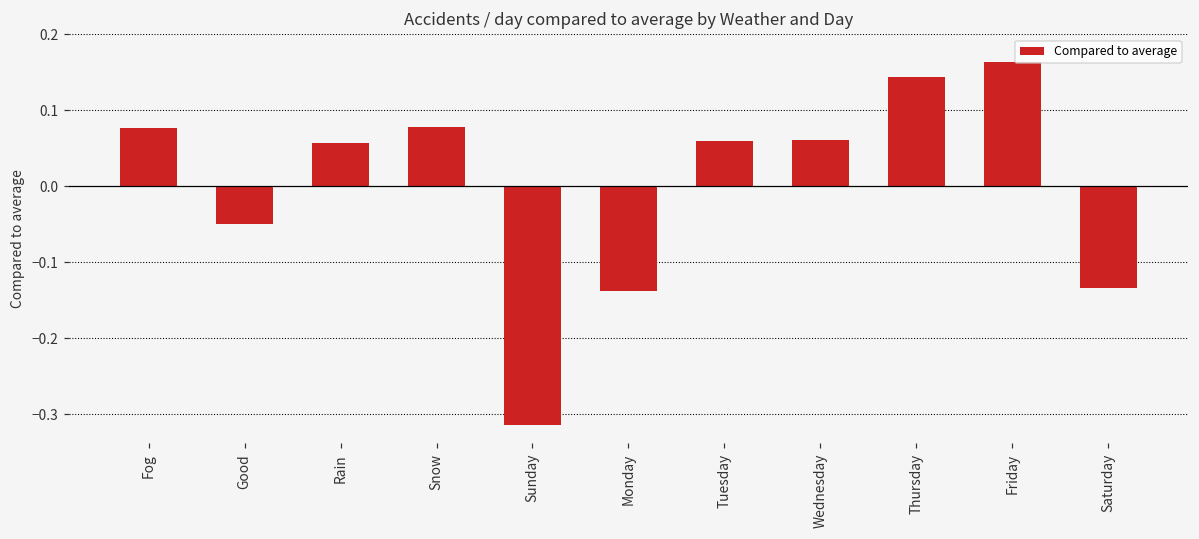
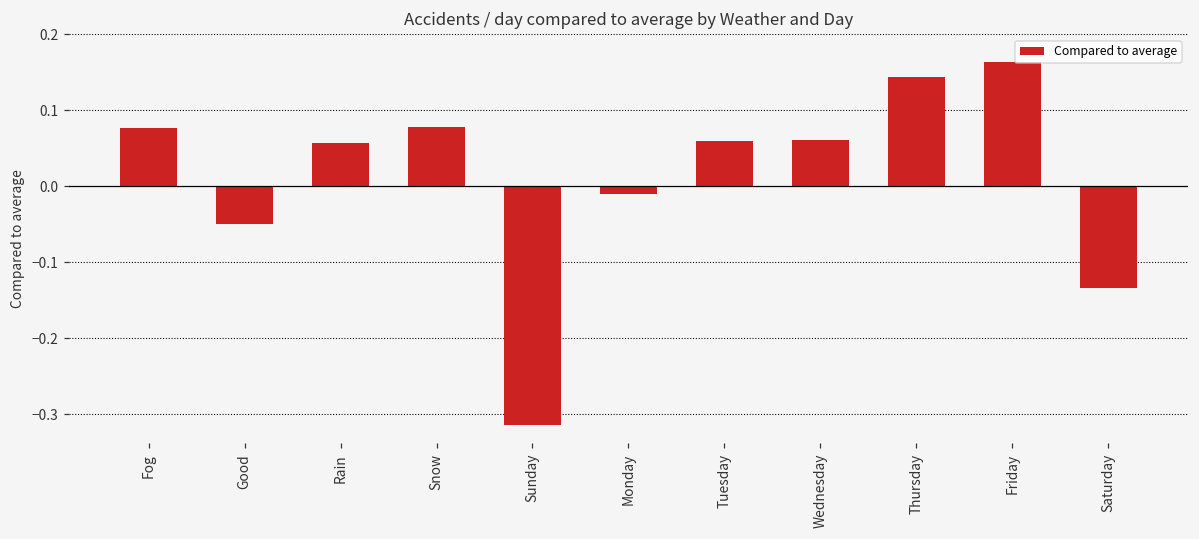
Monday: -0.14 -> -0.01
